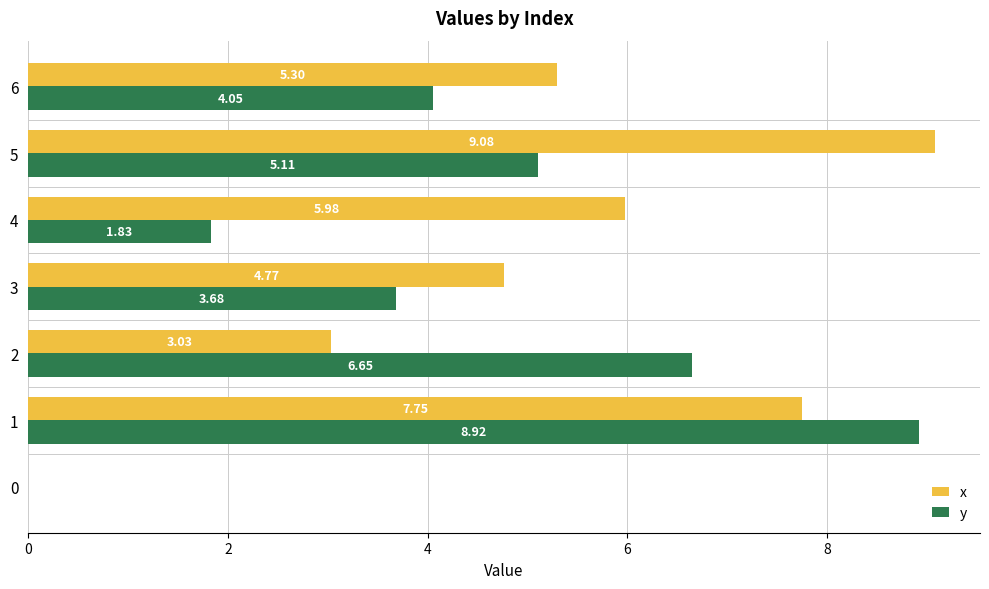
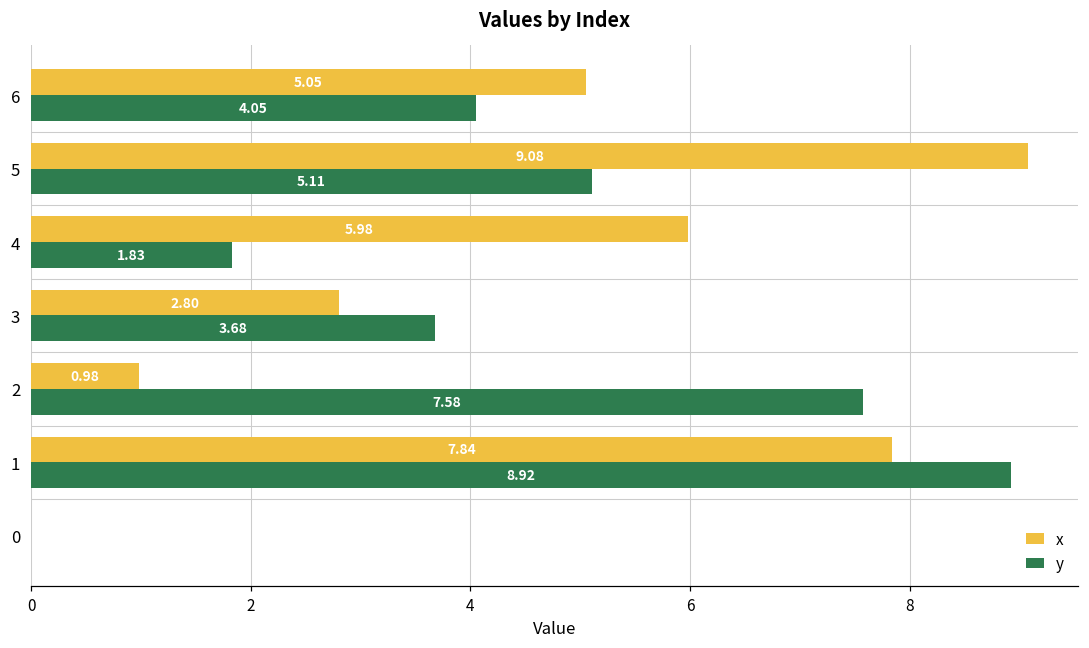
x, 6: 5.30 -> 5.05
x, 3: 4.77 -> 2.80
x, 2: 3.03 -> 0.98
y, 2: 6.65 -> 7.58
x, 1: 7.75 -> 7.84
